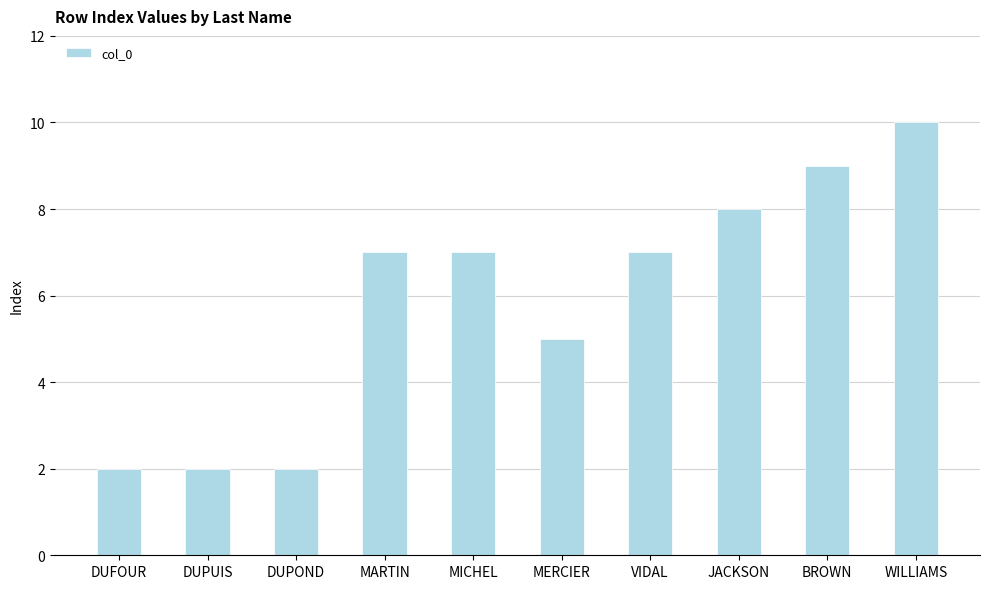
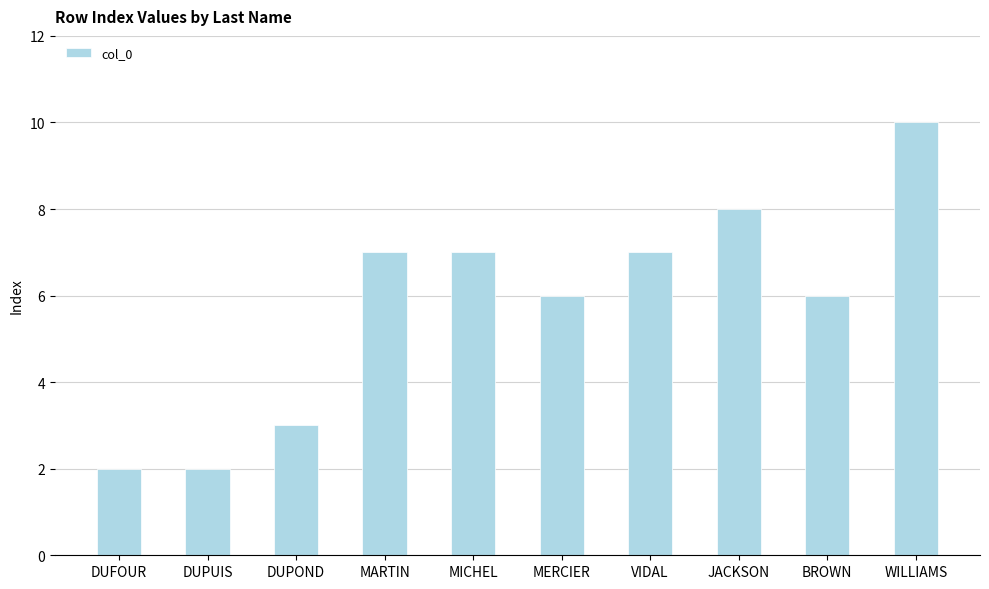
DUPOND: 2 -> 3
MERCIER: 5 -> 6
BROWN: 9 -> 6
